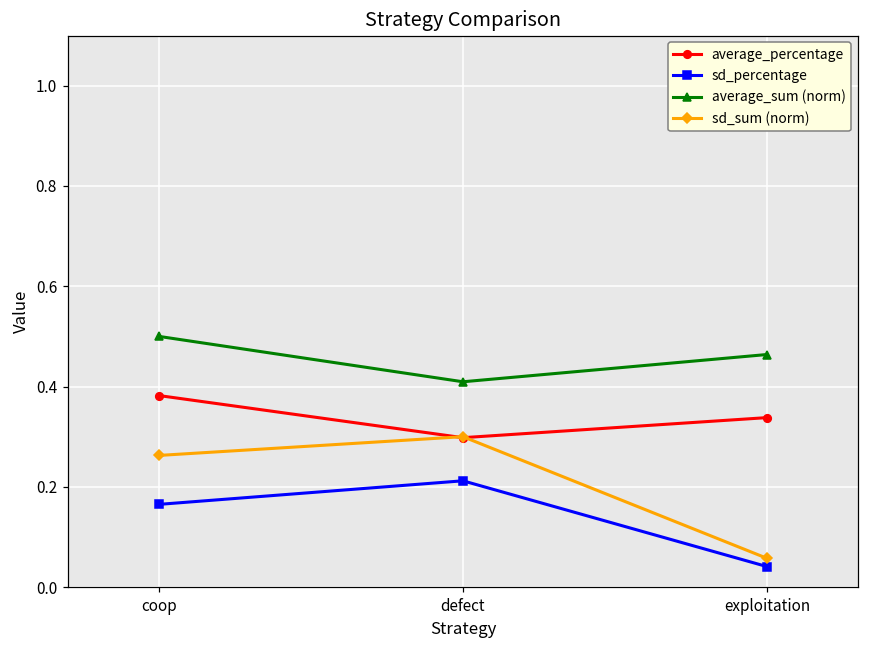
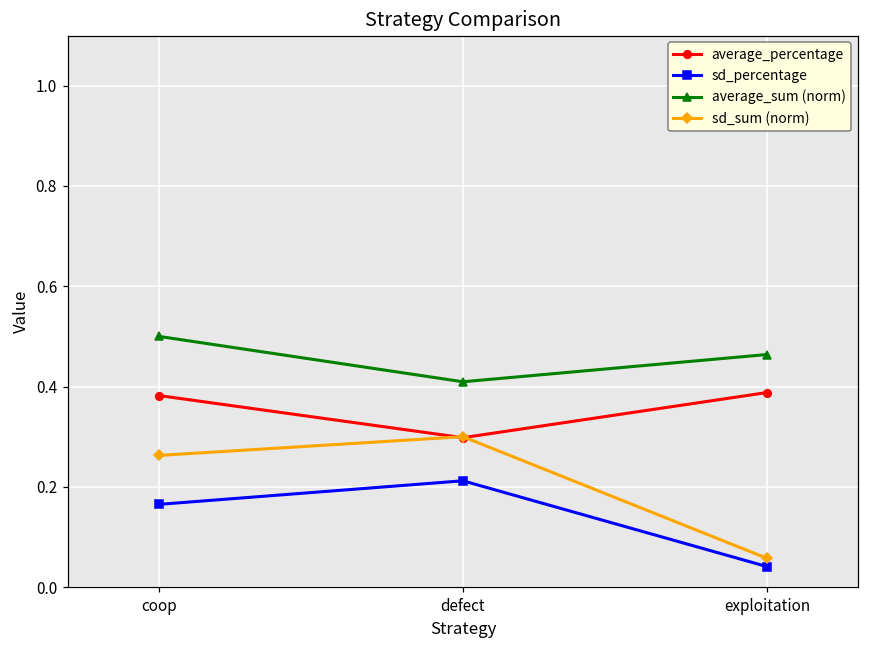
average_percentage, exploitation: 0.34 -> 0.39
